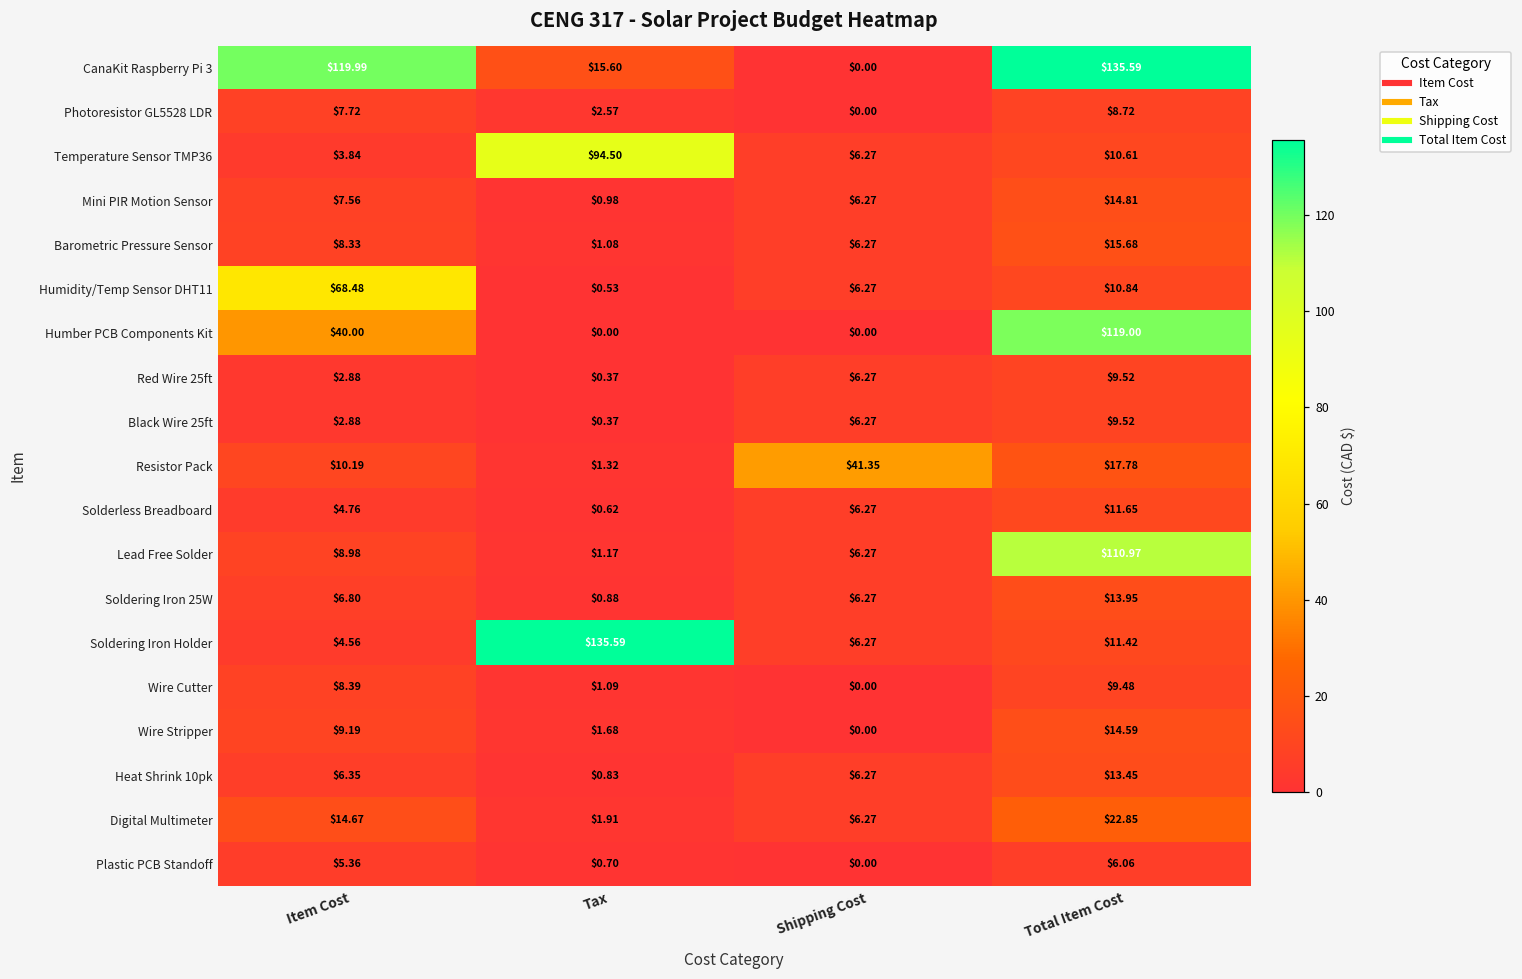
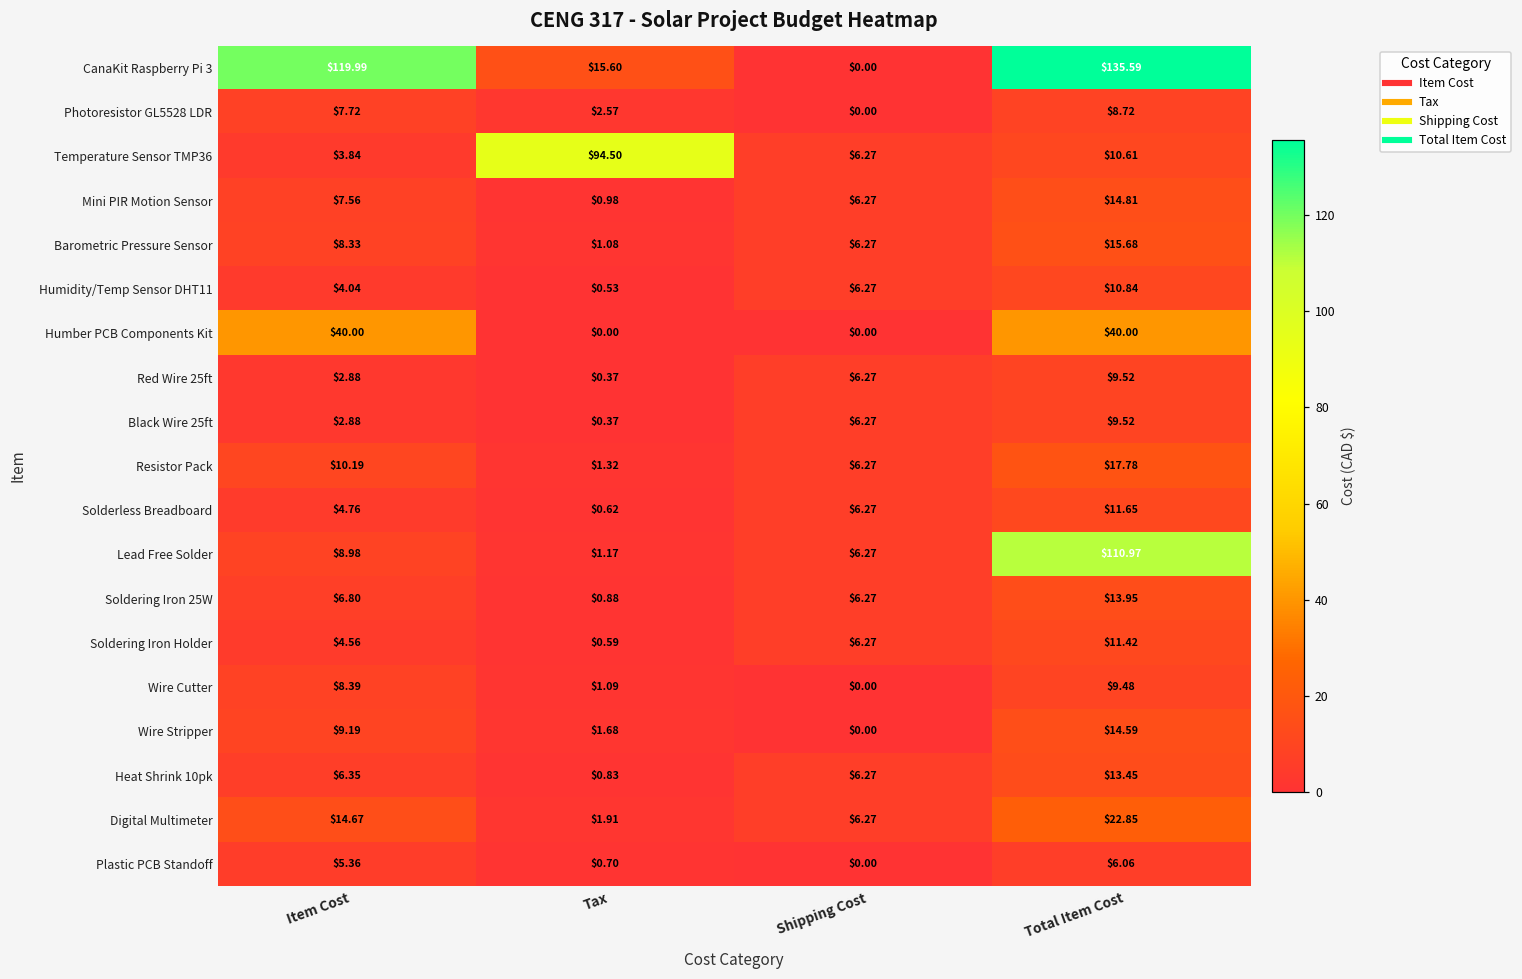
Humidity/Temp Sensor DHT11, Item Cost: $68.48 -> $4.04
Humber PCB Components Kit, Total Item Cost: $119.00 -> $40.00
Resistor Pack, Shipping Cost: $41.35 -> $6.27
Soldering Iron Holder, Tax: $135.59 -> $0.59
